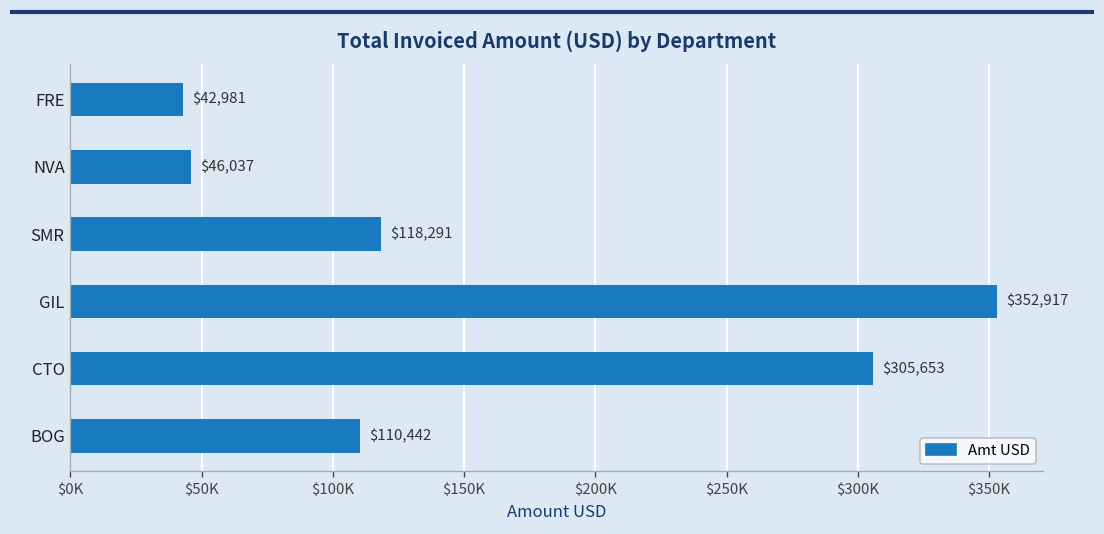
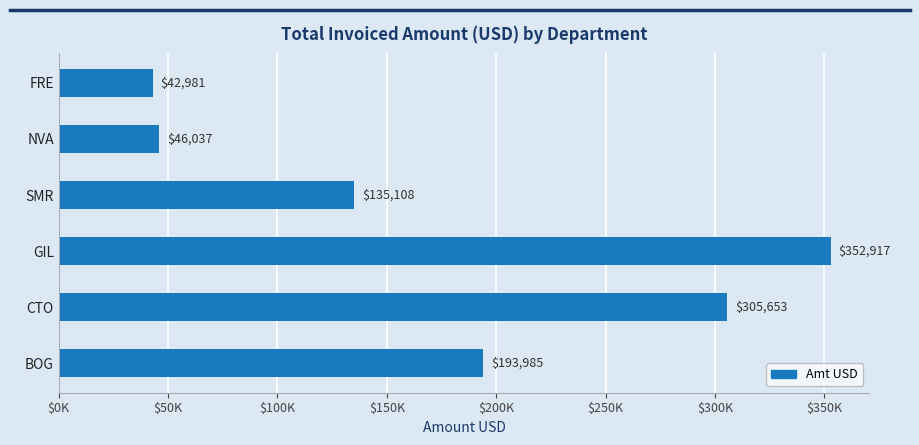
SMR: $118,291 -> $135,108
BOG: $110,442 -> $193,985
